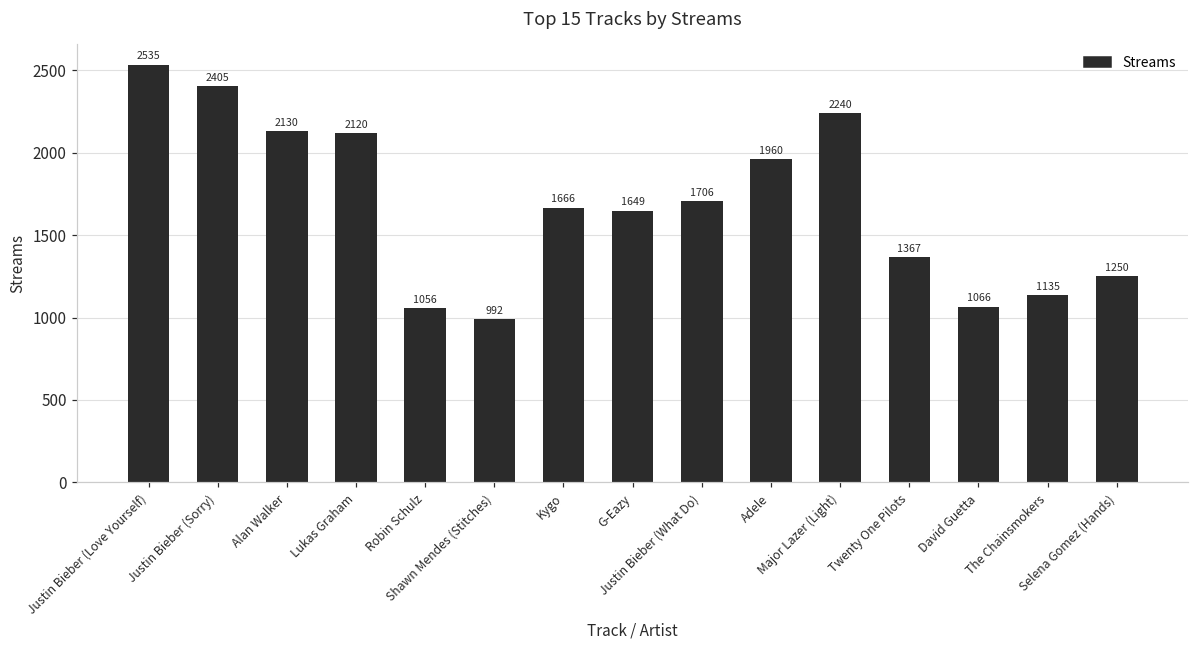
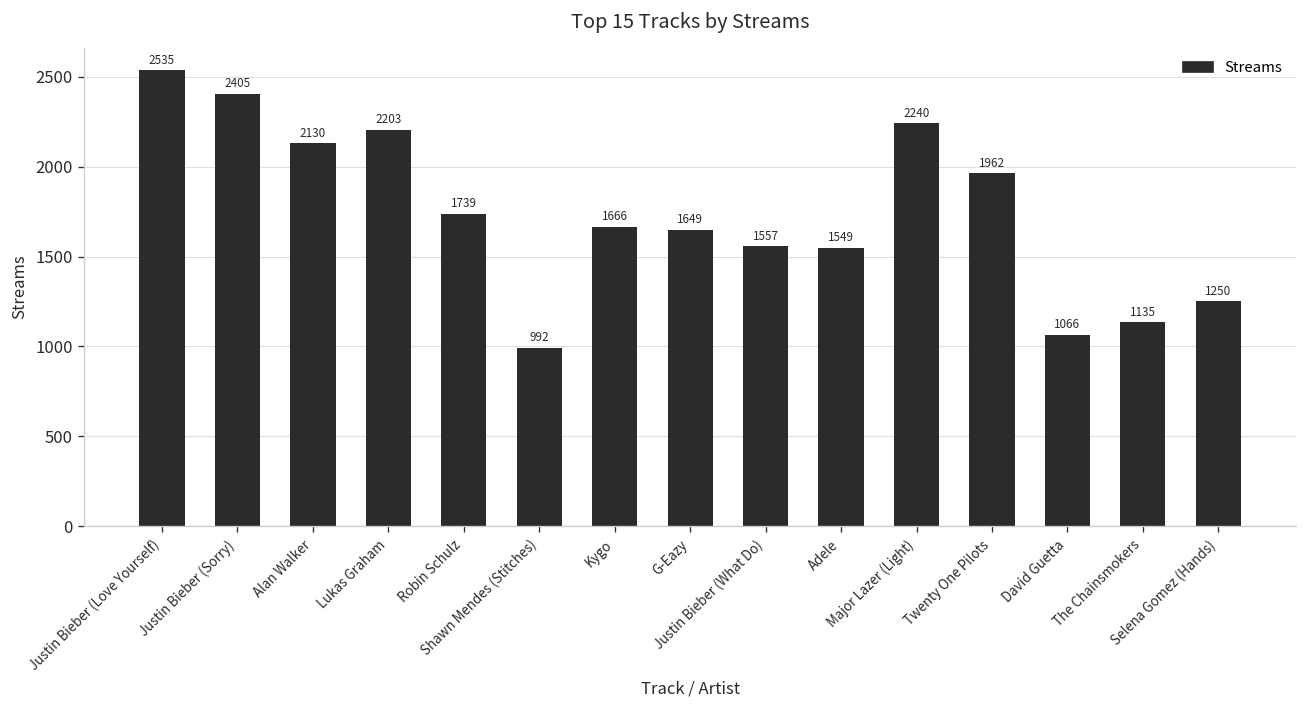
Lukas Graham: 2120 -> 2203
Robin Schulz: 1056 -> 1739
Justin Bieber (What Do): 1706 -> 1557
Adele: 1960 -> 1549
Twenty One Pilots: 1367 -> 1962
